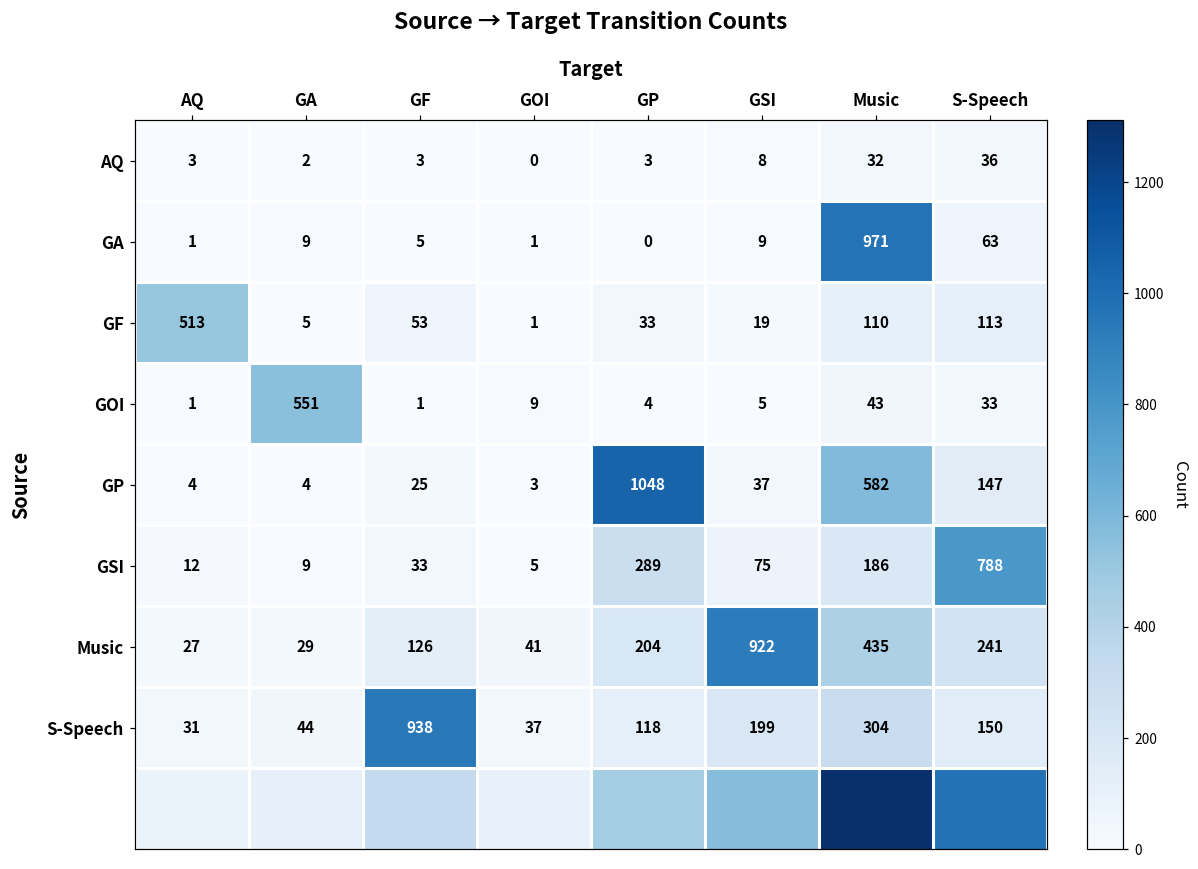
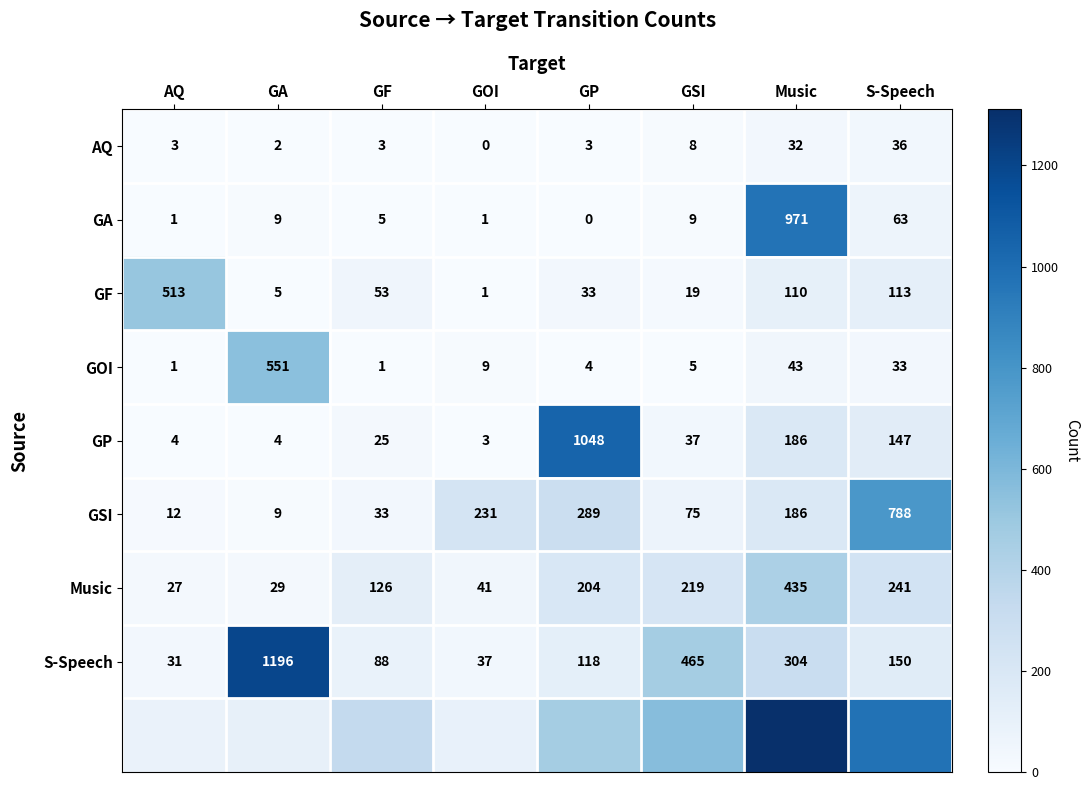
GP, Music: 582 -> 186
GSI, GOI: 5 -> 231
Music, GSI: 922 -> 219
S-Speech, GA: 44 -> 1196
S-Speech, GF: 938 -> 88
S-Speech, GSI: 199 -> 465
